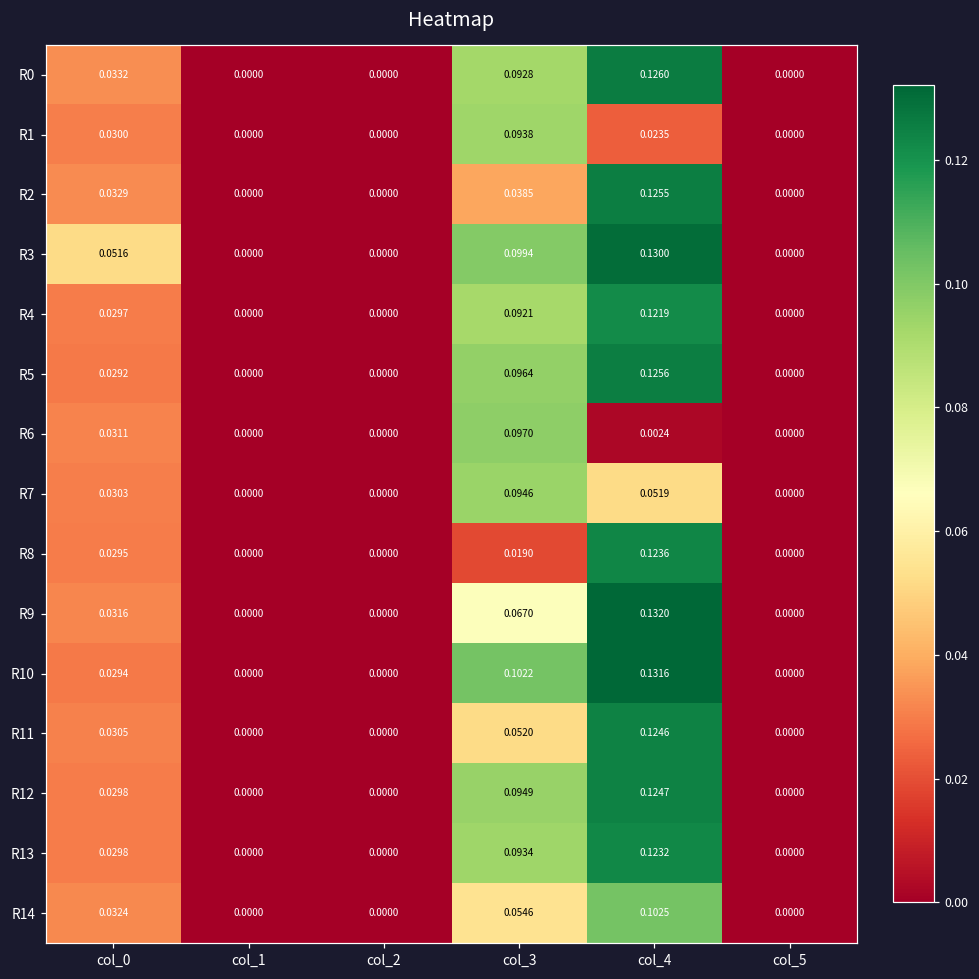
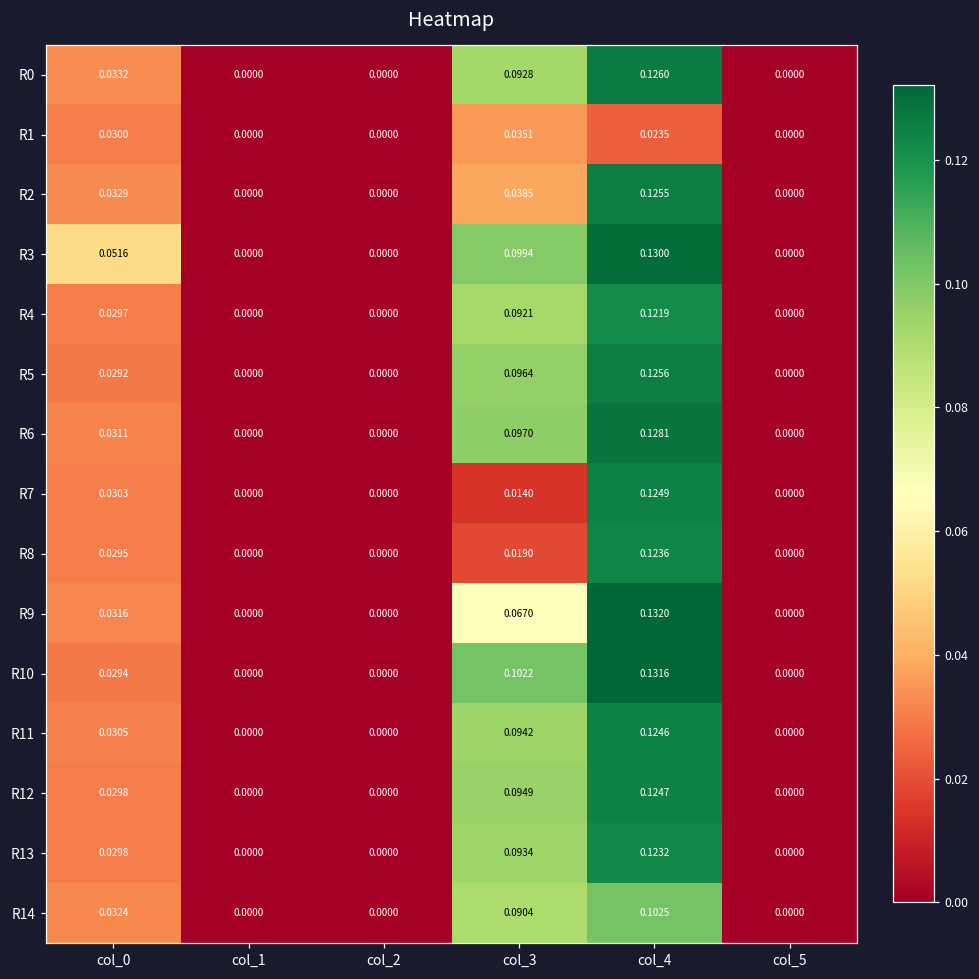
R1, col_3: 0.0938 -> 0.0351
R6, col_4: 0.0024 -> 0.1281
R7, col_3: 0.0946 -> 0.0140
R7, col_4: 0.0519 -> 0.1249
R11, col_3: 0.0520 -> 0.0942
R14, col_3: 0.0546 -> 0.0904
